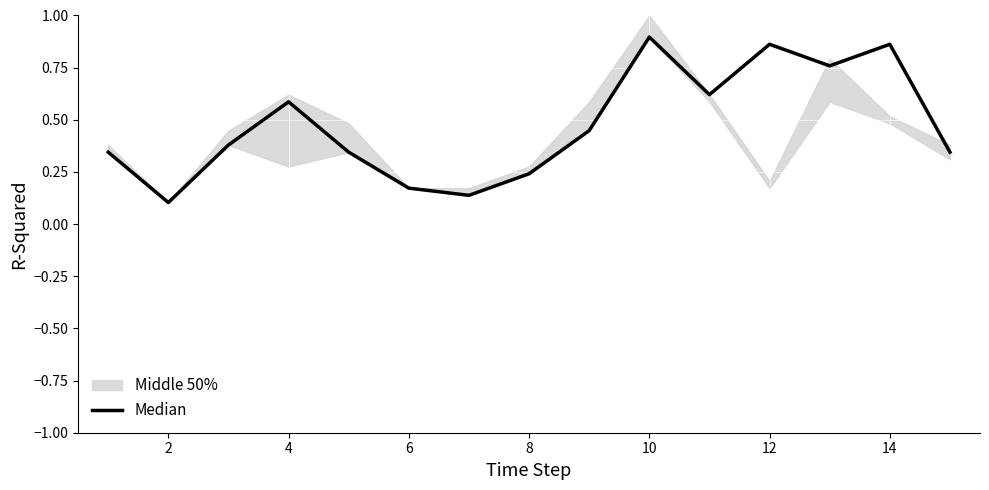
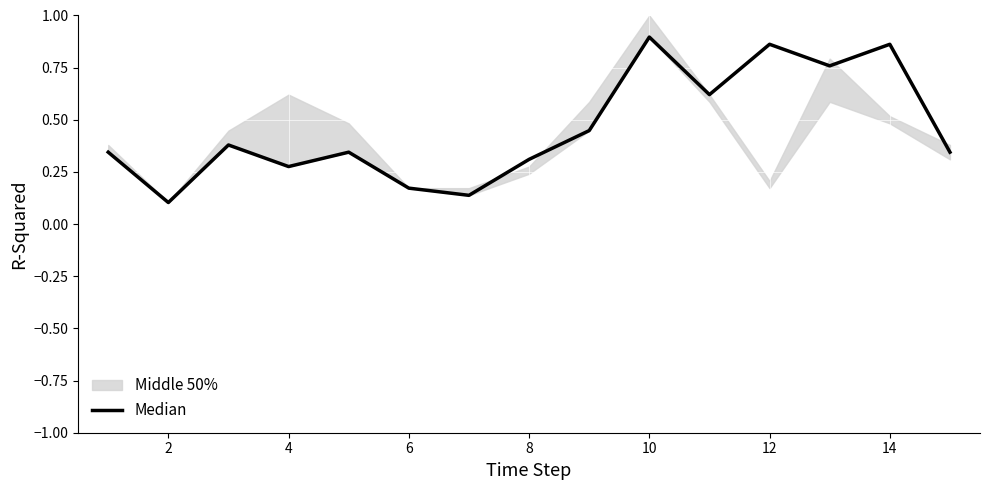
Median, 4: 0.59 -> 0.28
Median, 8: 0.24 -> 0.31
